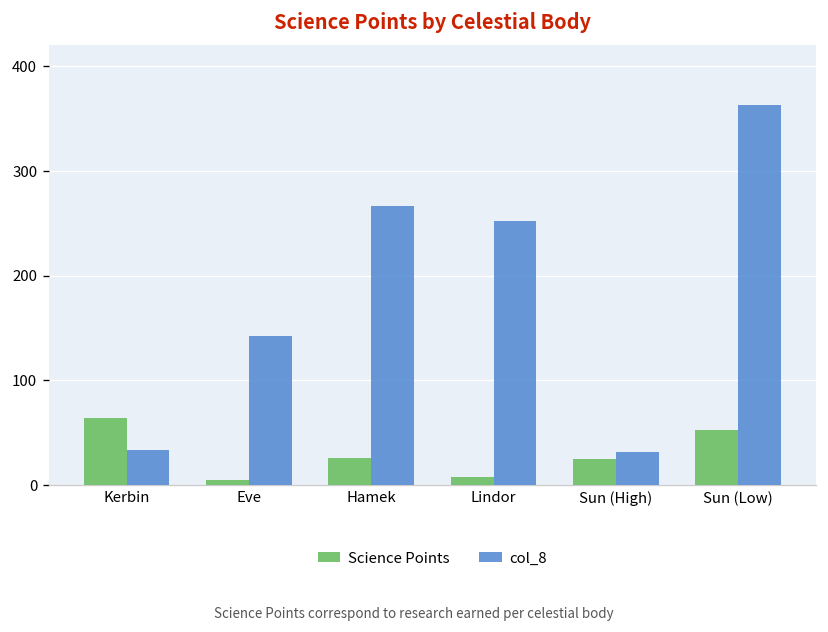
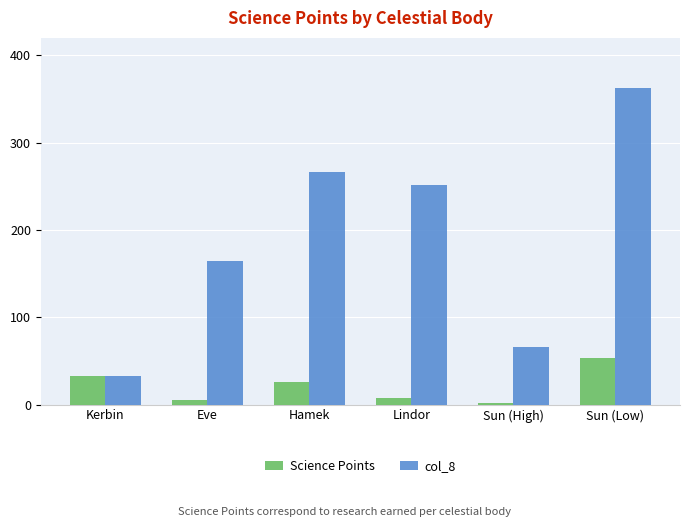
Science Points, Kerbin: 60 -> 30
col_8, Eve: 140 -> 170
Science Points, Sun (High): 30 -> 0
col_8, Sun (High): 30 -> 70
